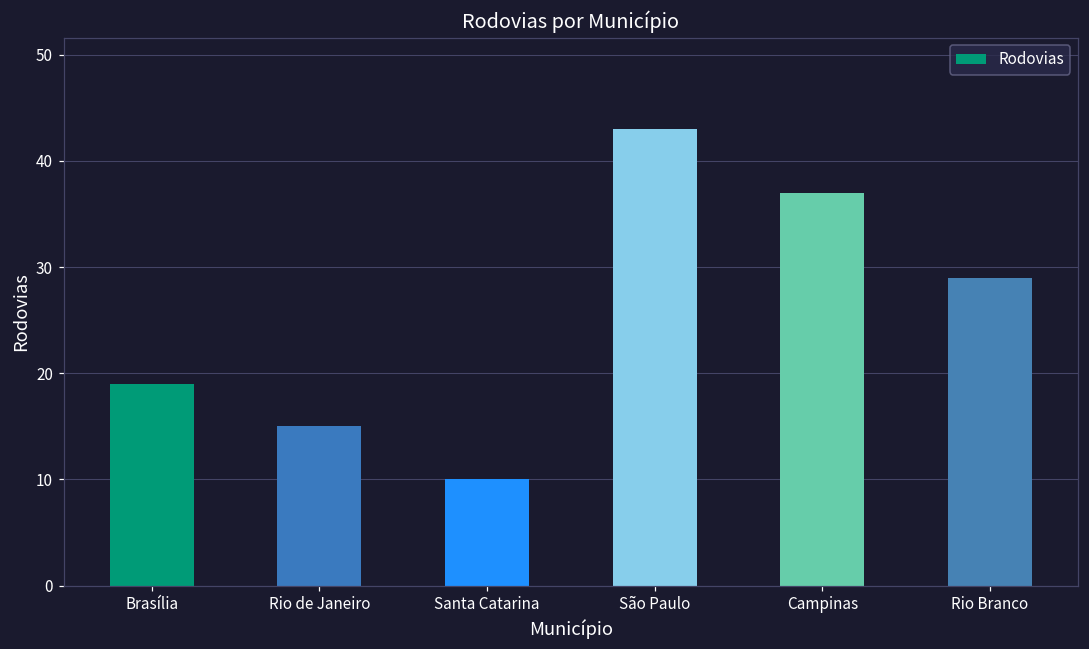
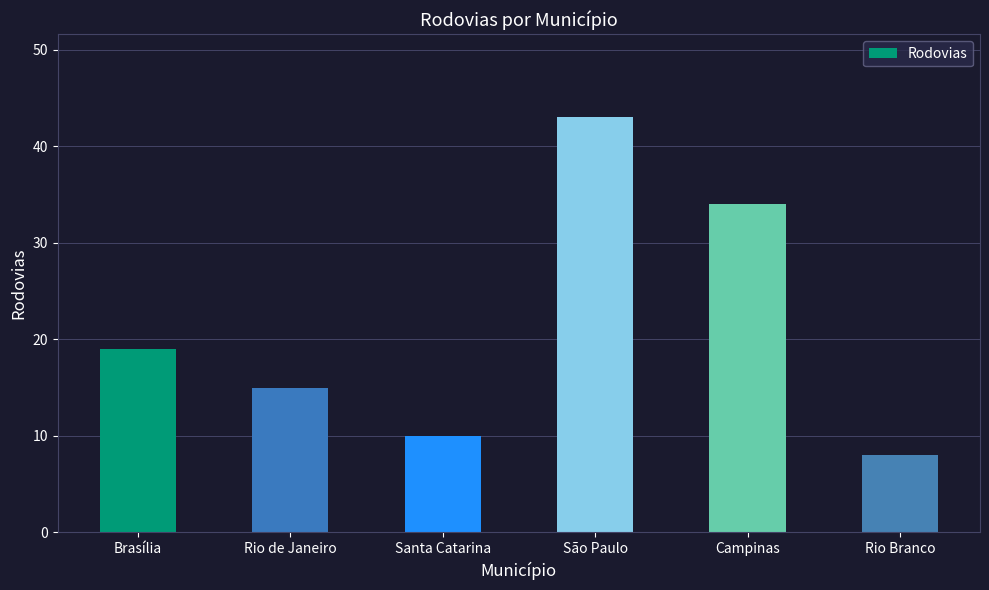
Campinas: 37 -> 34
Rio Branco: 29 -> 8
